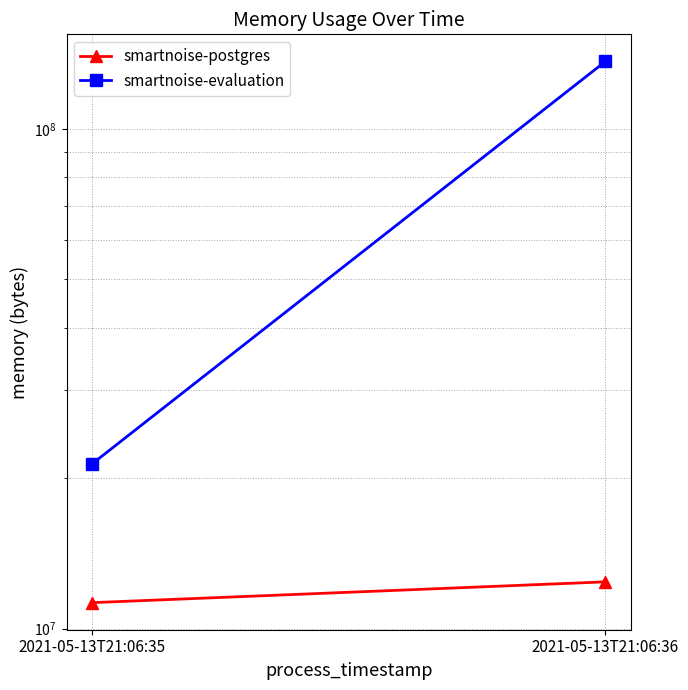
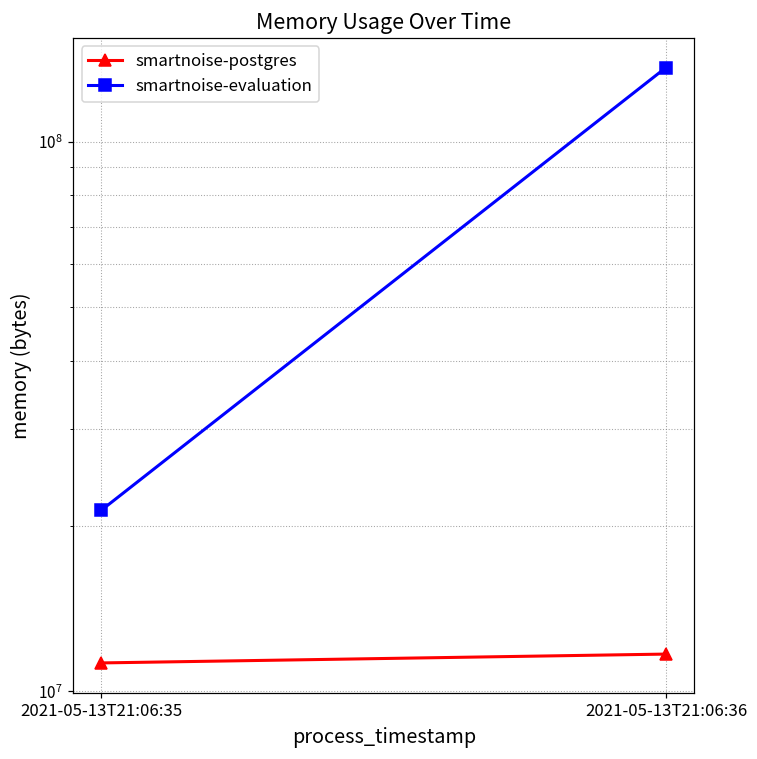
smartnoise-postgres, 2021-05-13T21:06:36: 12400000 -> 11700000
